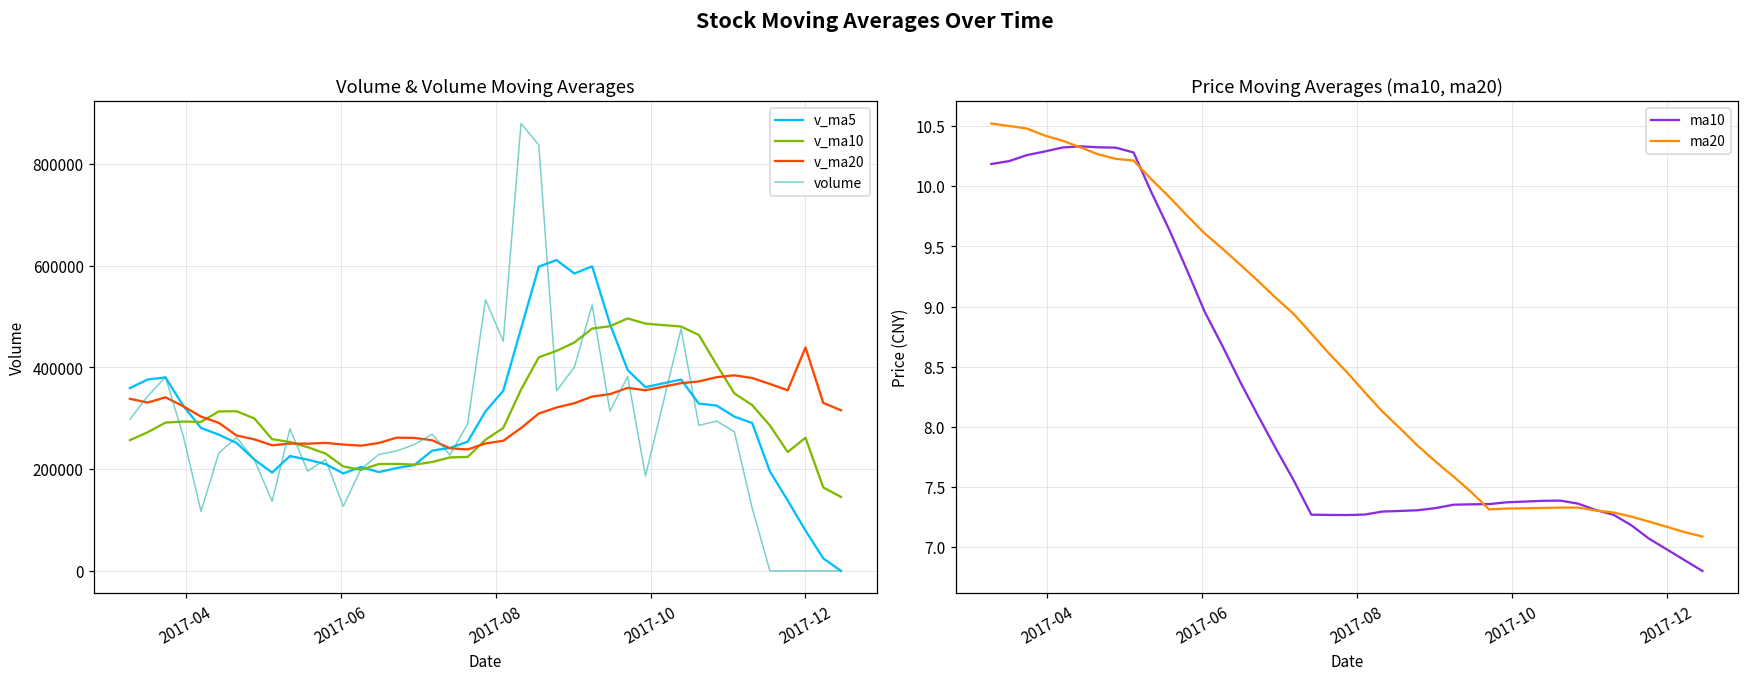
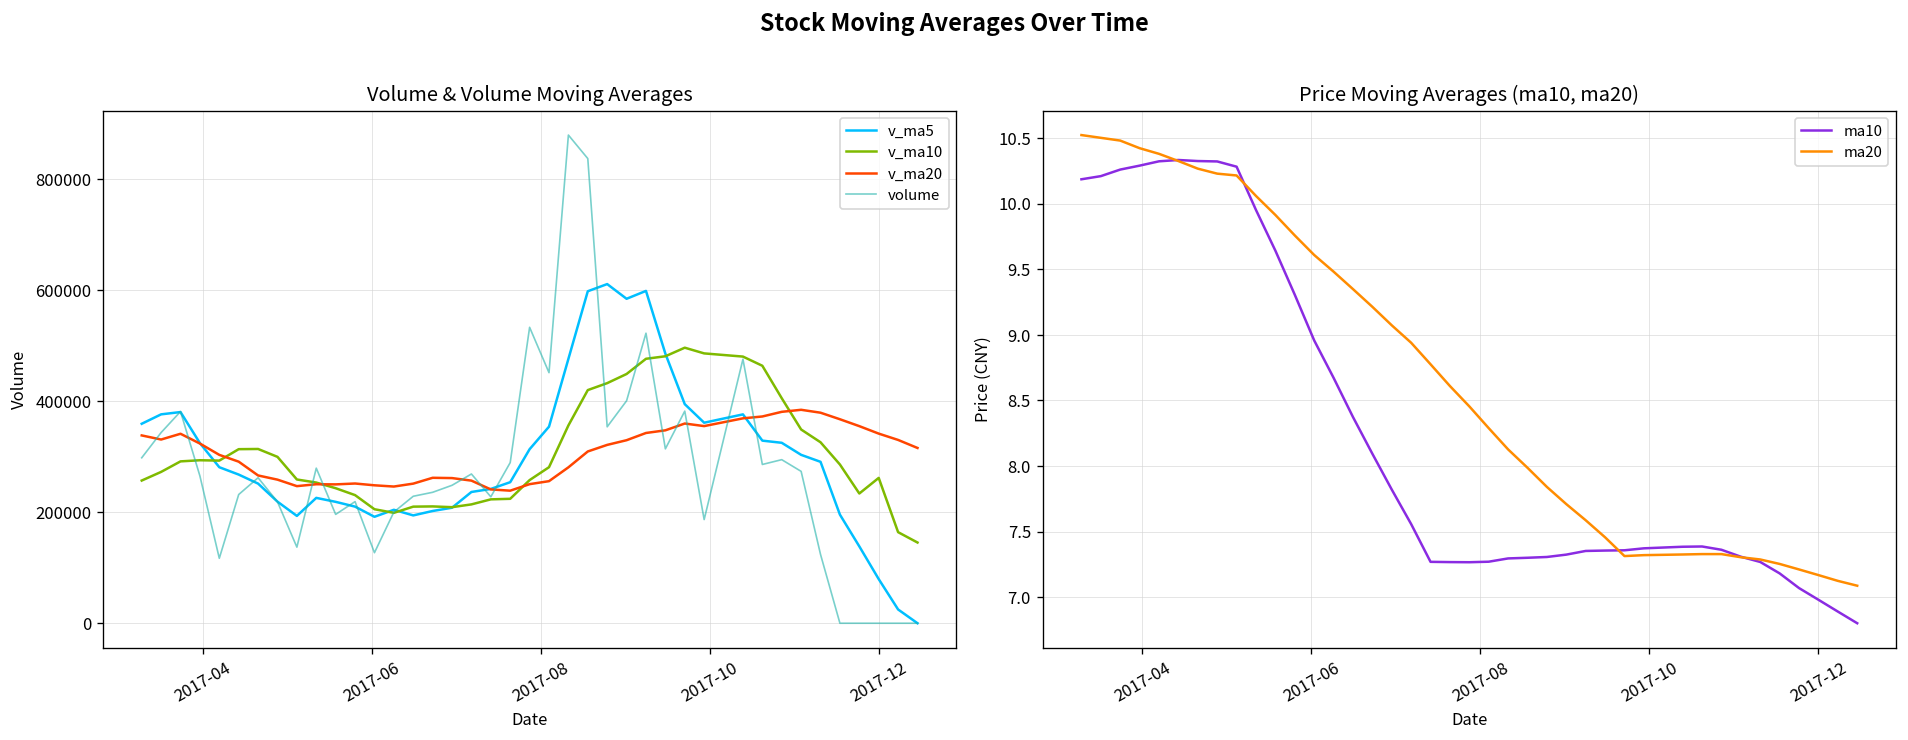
Volume & Volume Moving Averages, v_ma20, 2017-12: 440000 -> 340000
